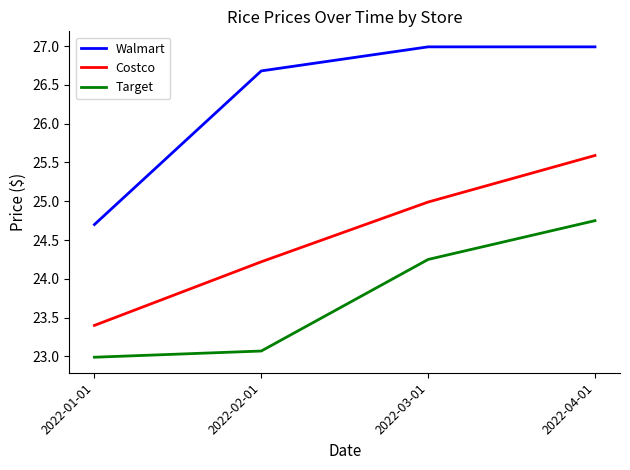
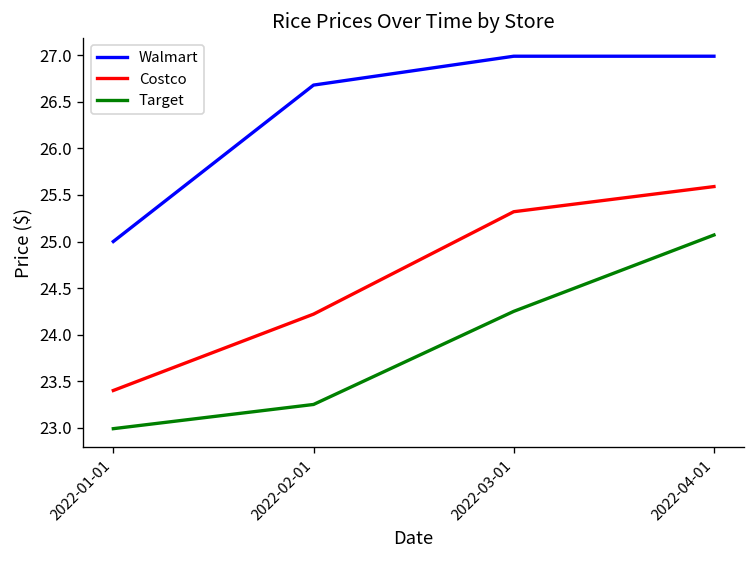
Walmart, 2022-01-01: 24.7 -> 25.0
Target, 2022-02-01: 23.1 -> 23.3
Costco, 2022-03-01: 25.0 -> 25.3
Target, 2022-04-01: 24.8 -> 25.1
